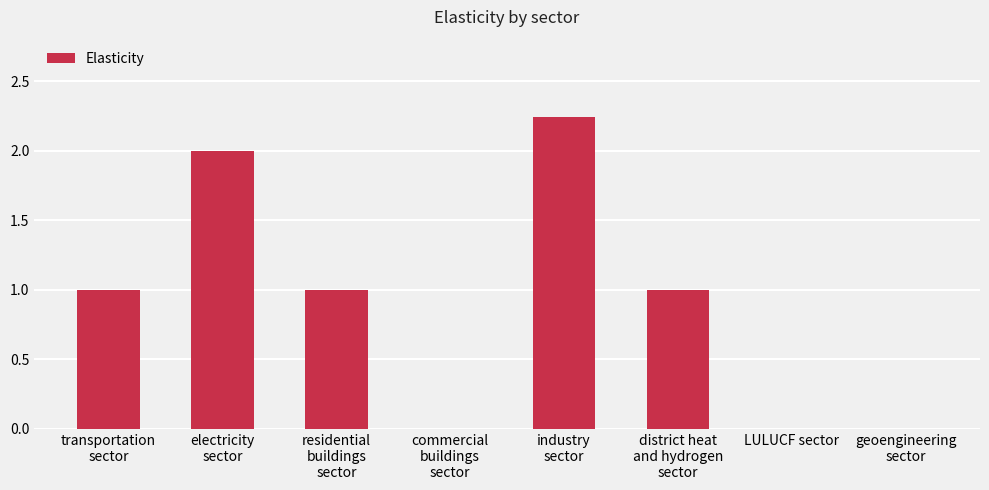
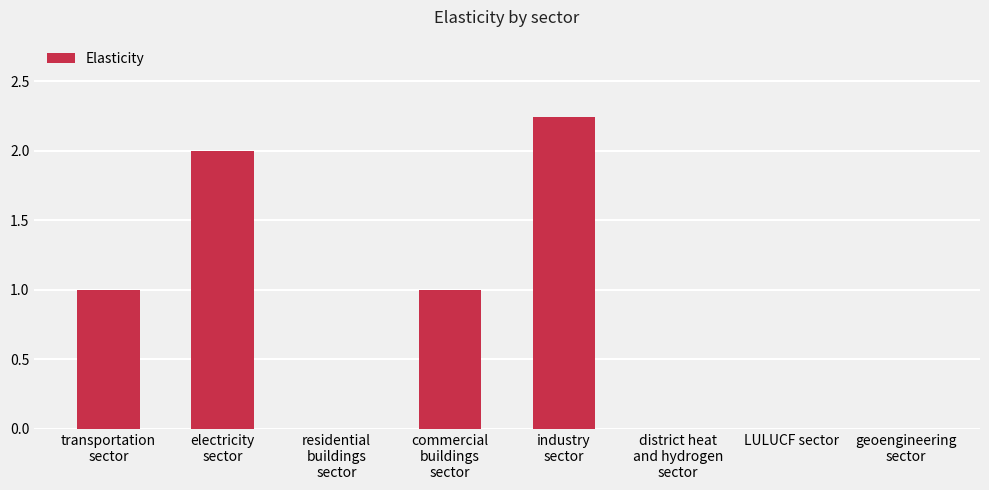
residential buildings sector: 1 -> 0
commercial buildings sector: 0 -> 1
district heat and hydrogen sector: 1 -> 0
